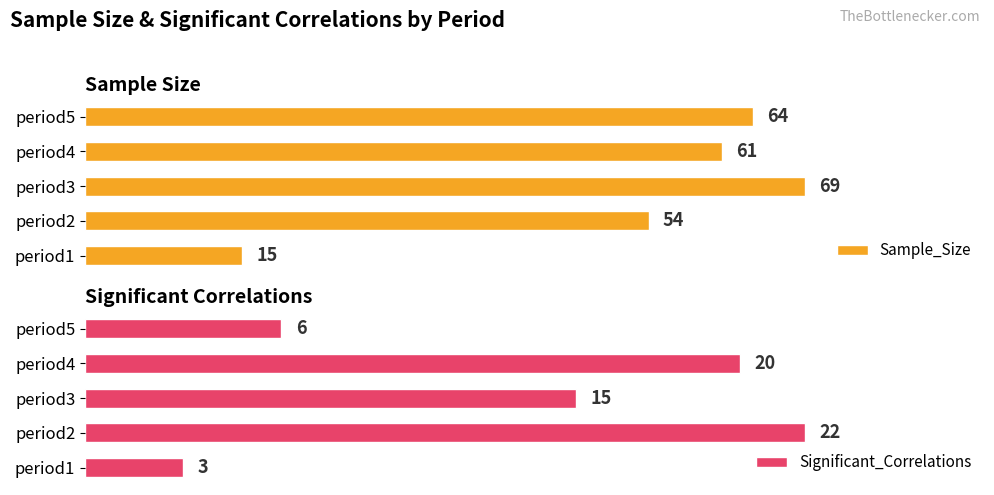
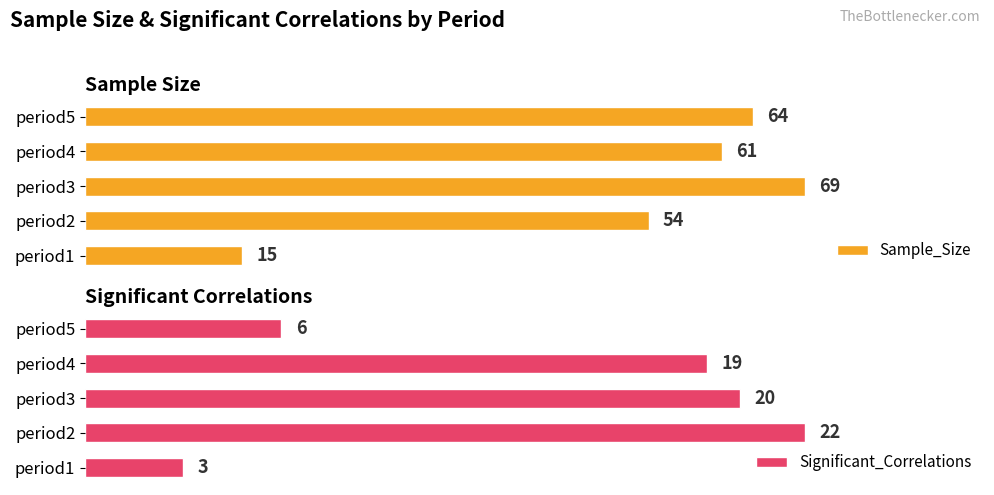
Significant Correlations, period4: 20 -> 19
Significant Correlations, period3: 15 -> 20
